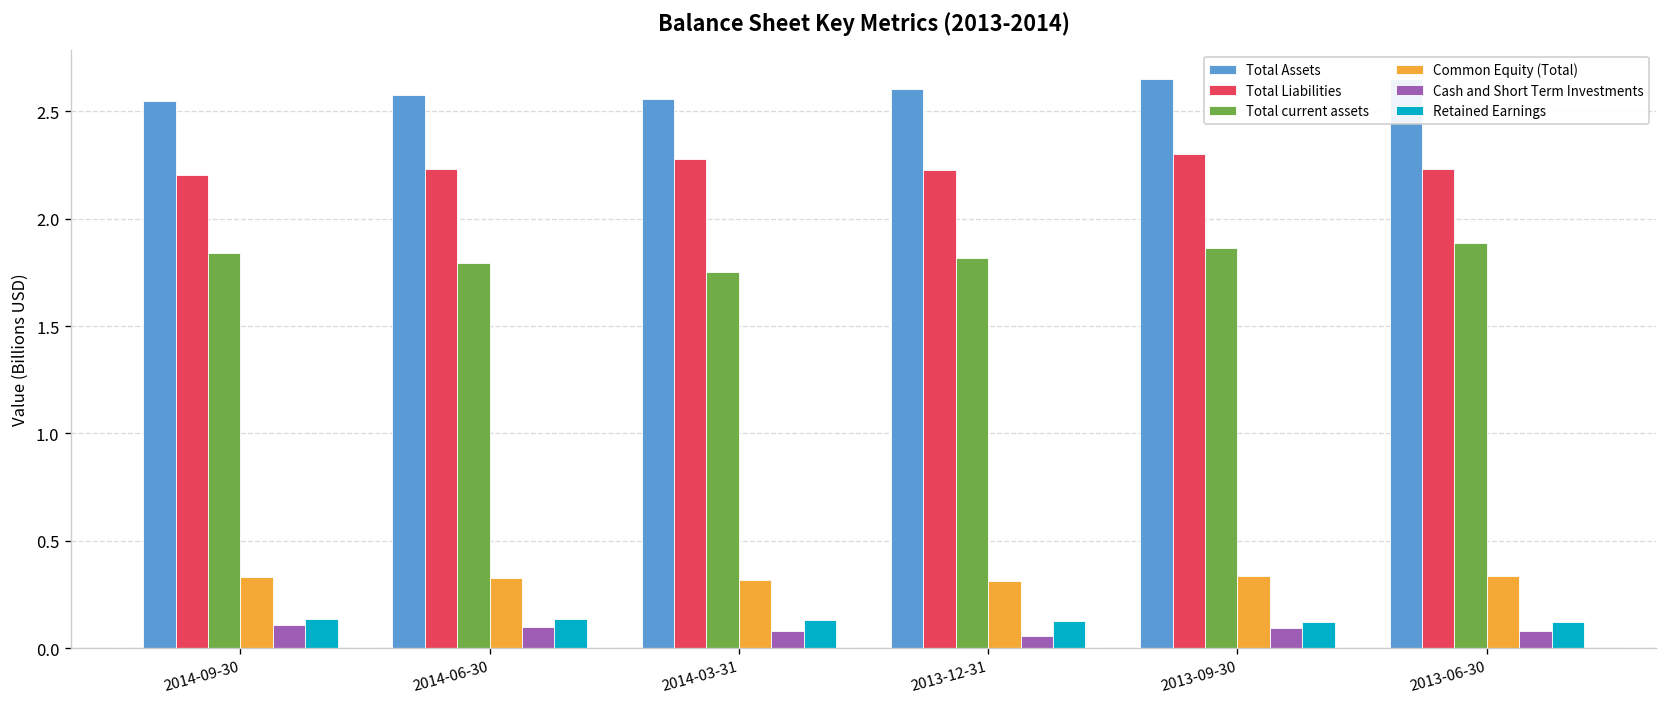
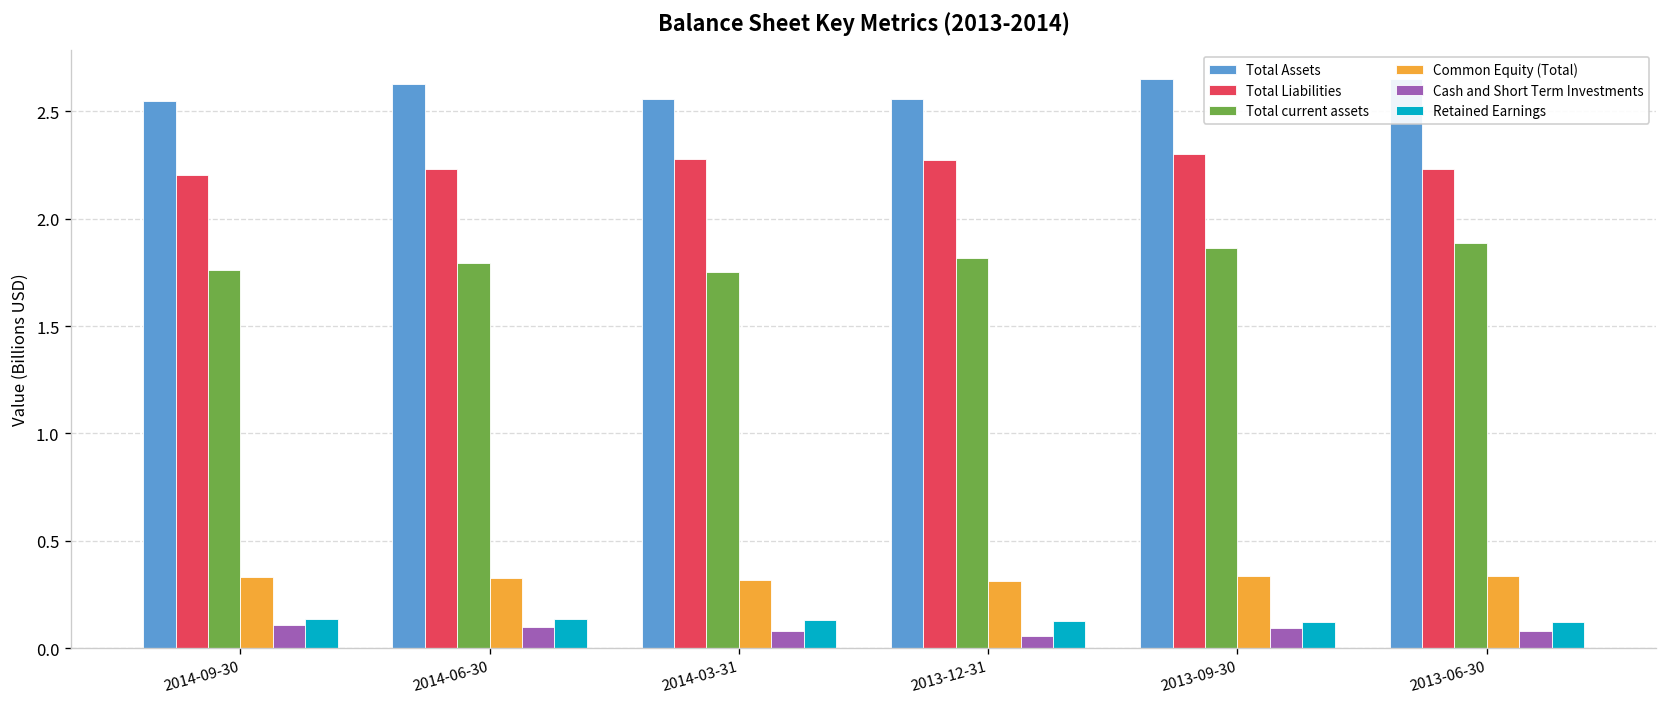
Total current assets, 2014-09-30: 1.84 -> 1.76
Total Assets, 2014-06-30: 2.58 -> 2.63
Total Assets, 2013-12-31: 2.60 -> 2.56
Total Liabilities, 2013-12-31: 2.23 -> 2.27
